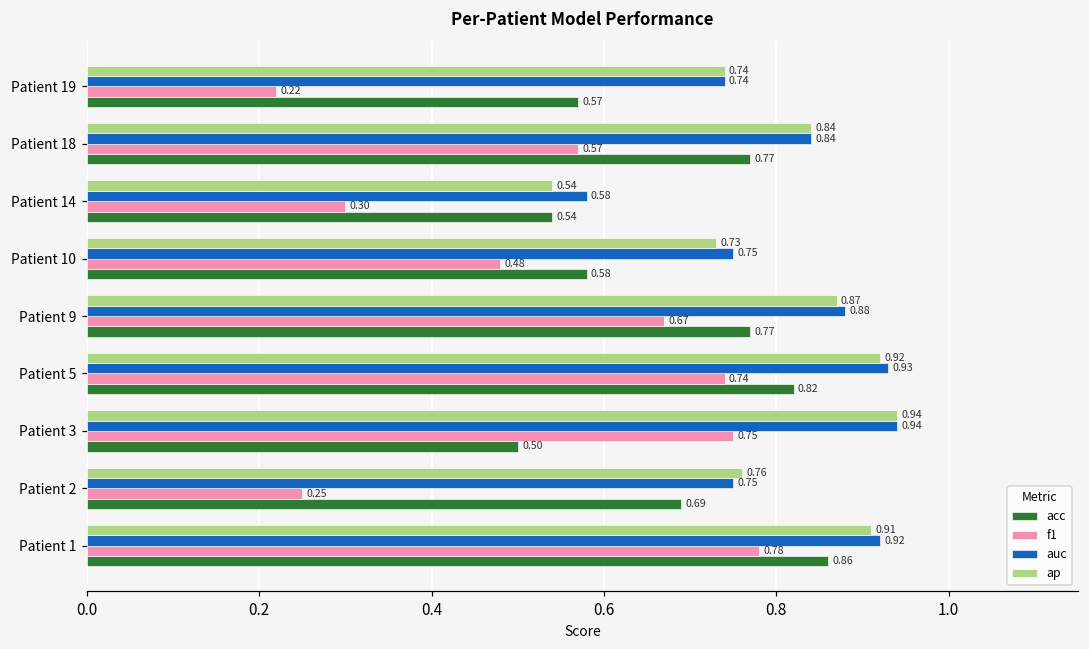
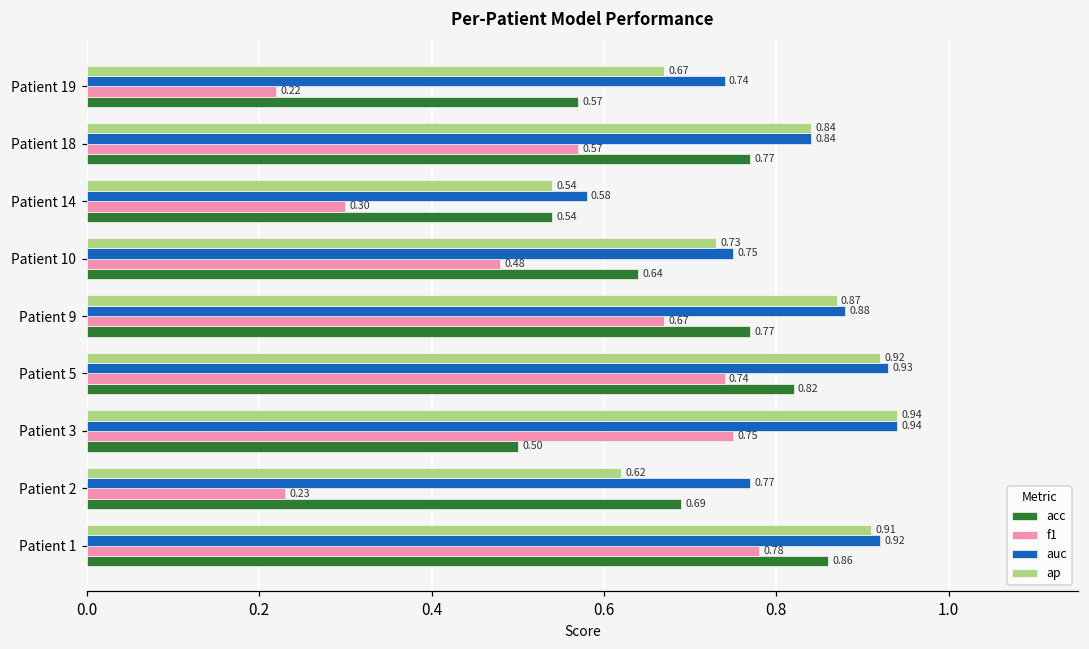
ap, Patient 19: 0.74 -> 0.67
acc, Patient 10: 0.58 -> 0.64
ap, Patient 2: 0.76 -> 0.62
auc, Patient 2: 0.75 -> 0.77
f1, Patient 2: 0.25 -> 0.23
